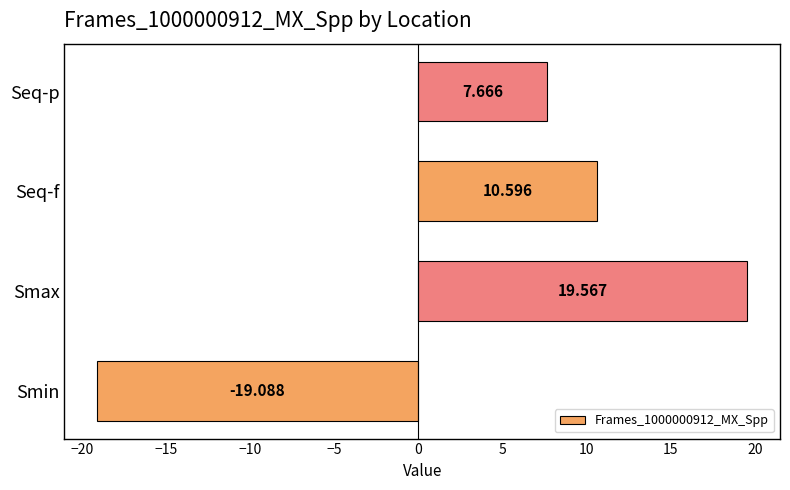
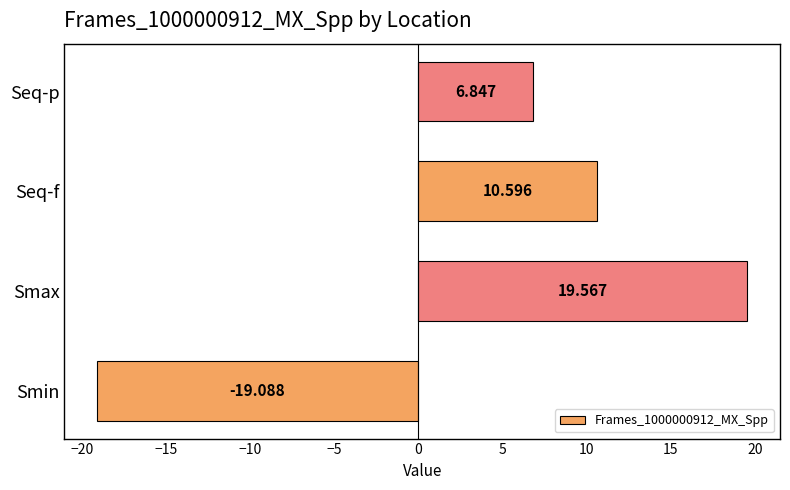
Seq-p: 7.666 -> 6.847
